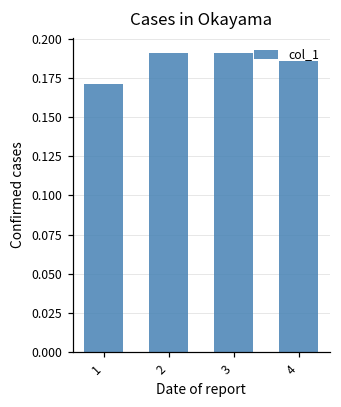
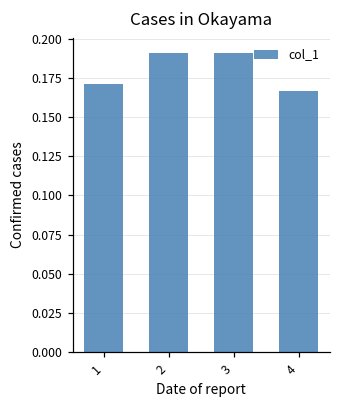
4: 0.186 -> 0.167
